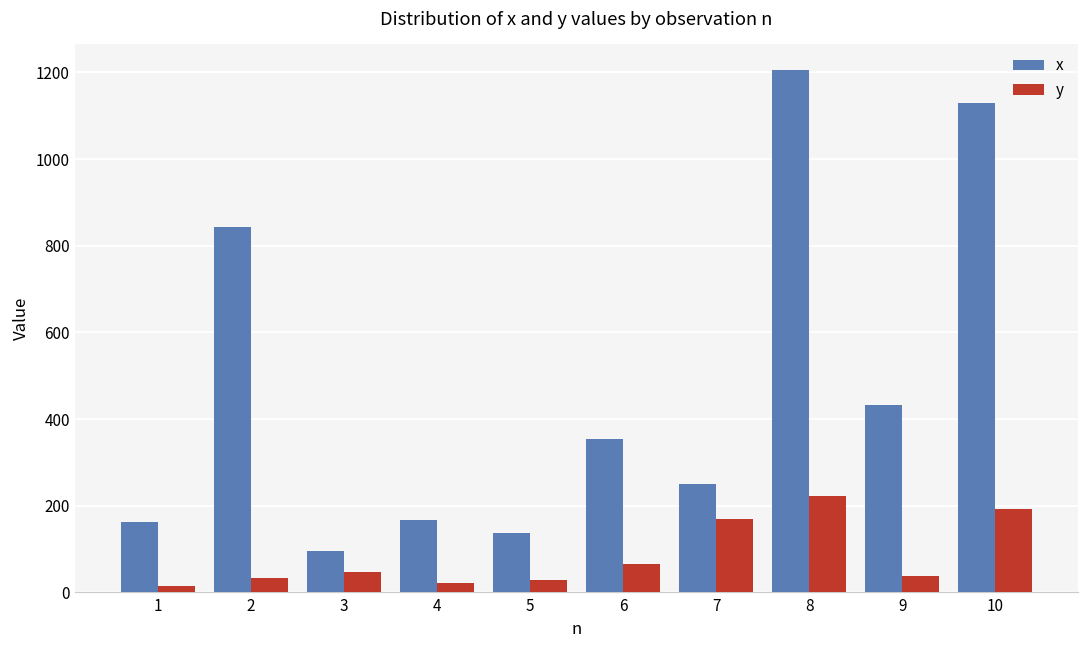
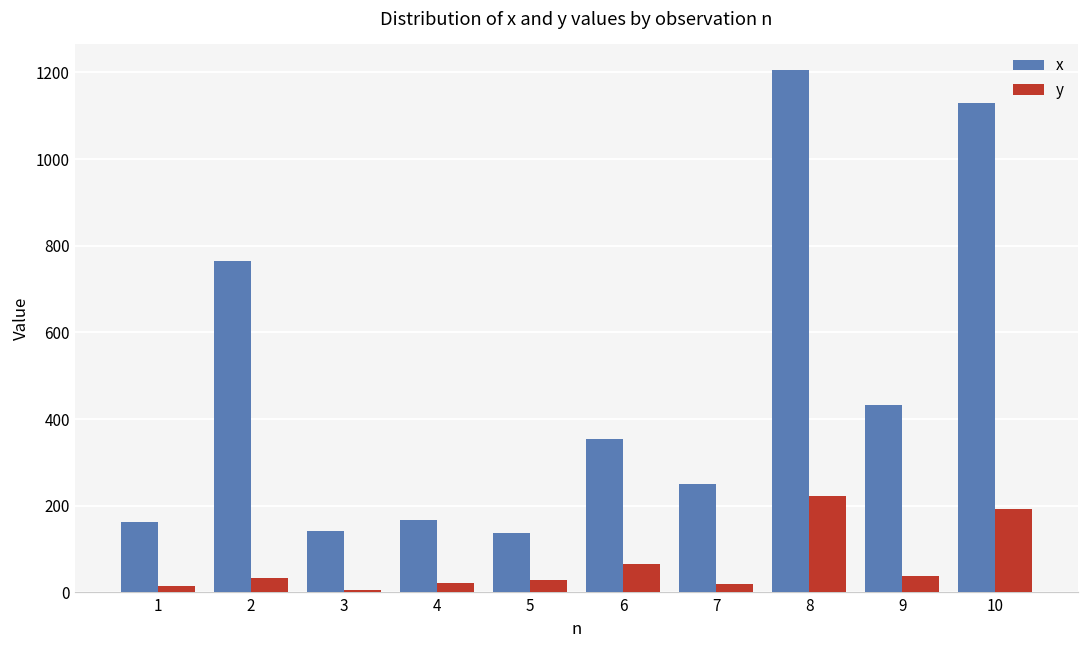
x, 2: 840 -> 770
x, 3: 100 -> 140
y, 3: 50 -> 10
y, 7: 170 -> 20
